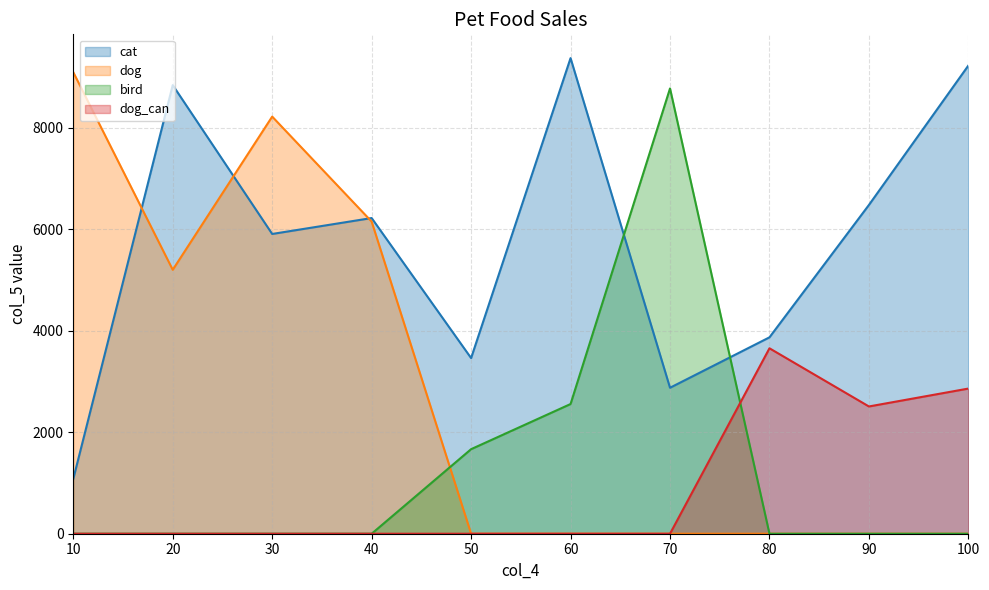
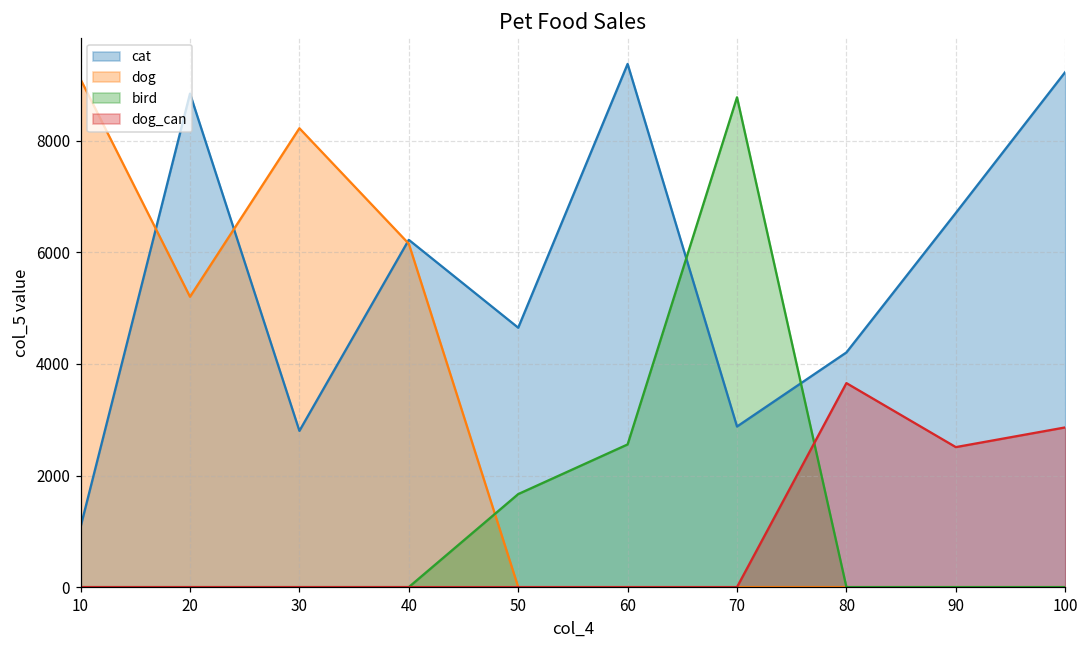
cat, 30: 5900 -> 2800
cat, 50: 3500 -> 4600
cat, 80: 3900 -> 4200
cat, 90: 6500 -> 6700
